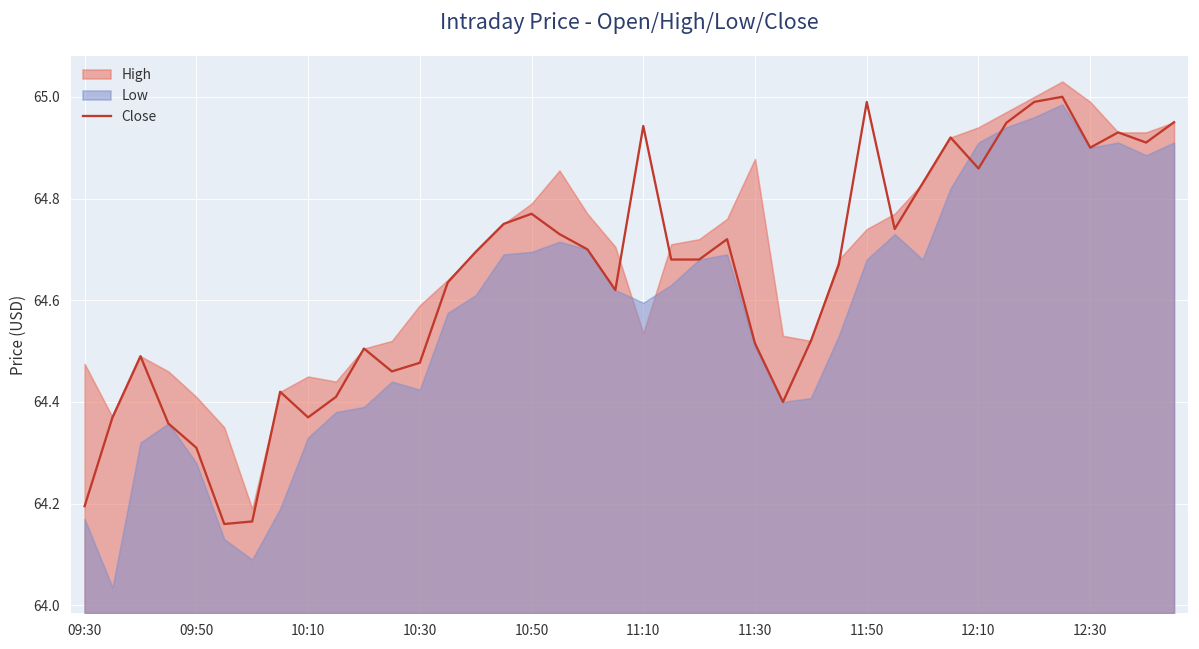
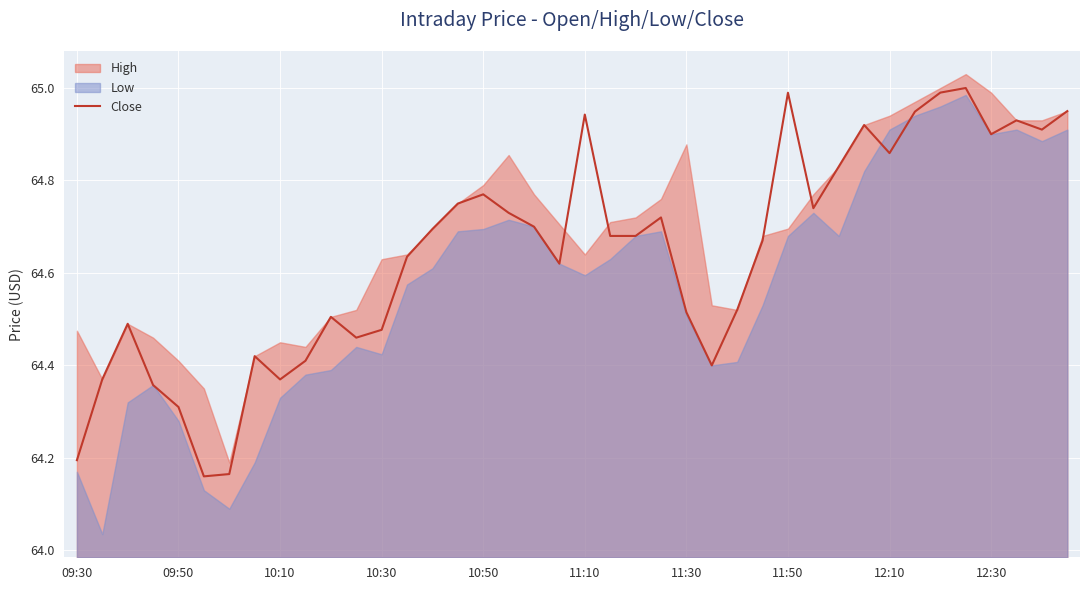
High, 10:30: 64.59 -> 64.63
High, 11:10: 64.54 -> 64.64
High, 11:50: 64.74 -> 64.70
